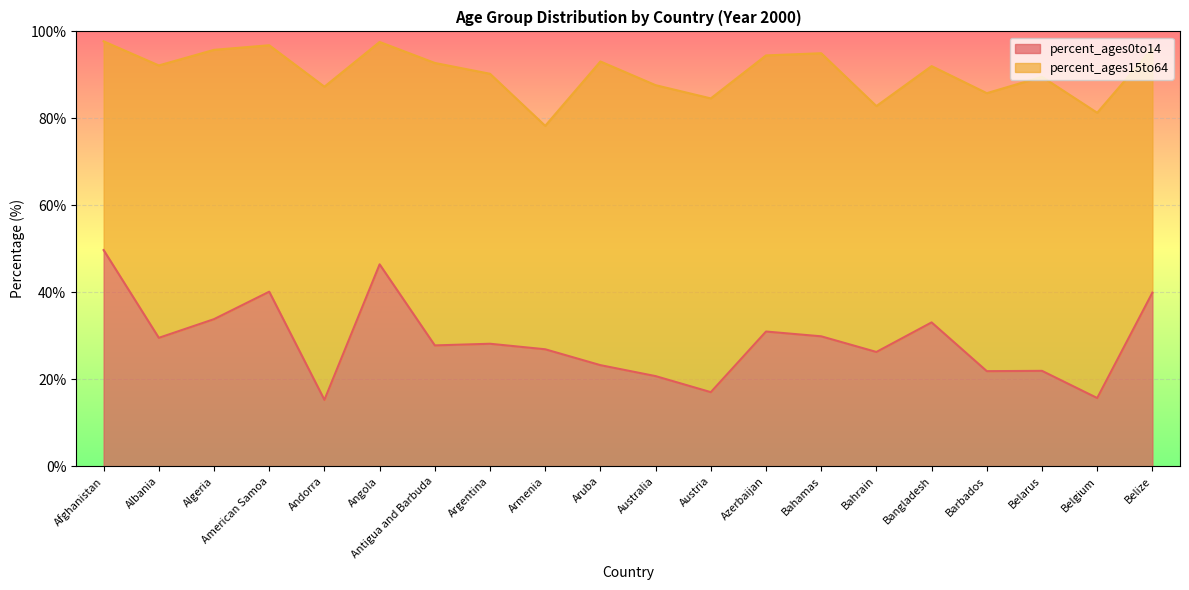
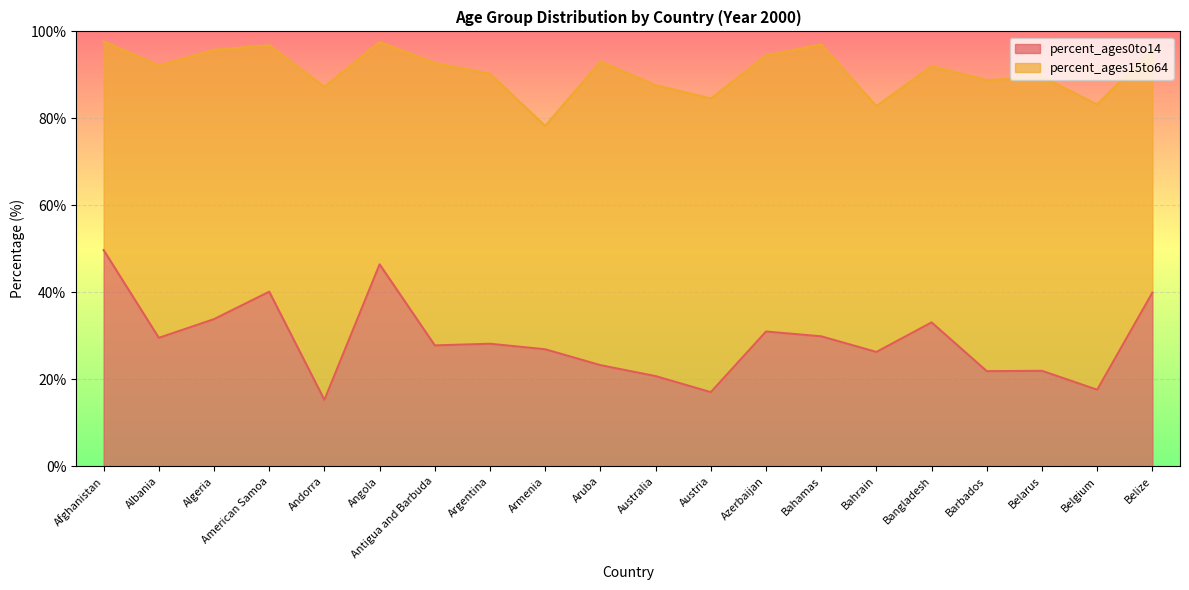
percent_ages15to64, Bahamas: 65% -> 67%
percent_ages15to64, Barbados: 64% -> 67%
percent_ages0to14, Belgium: 16% -> 18%
